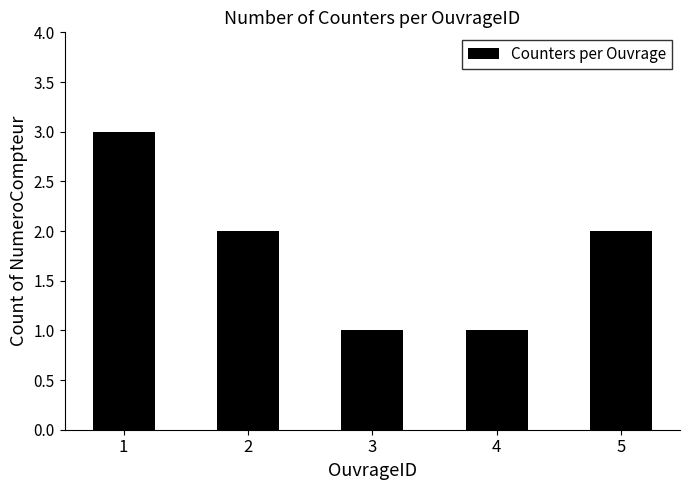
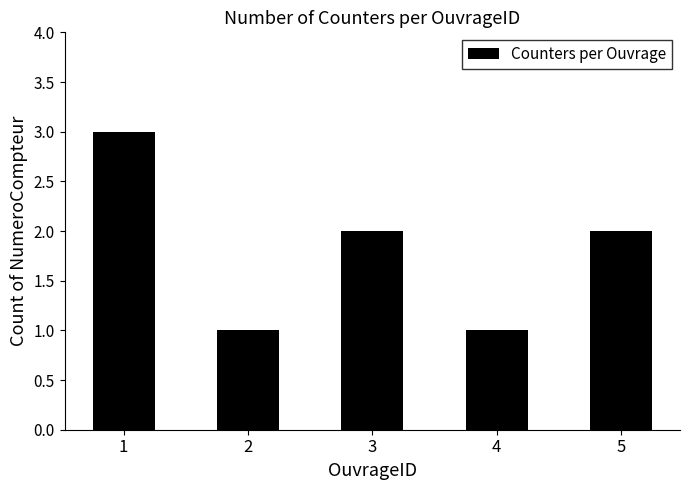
2: 2 -> 1
3: 1 -> 2
